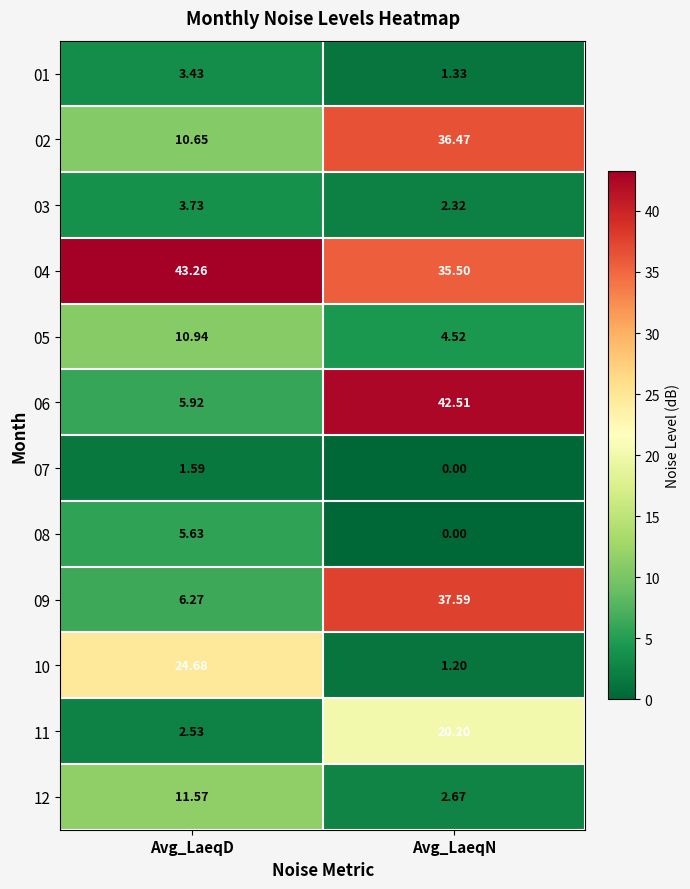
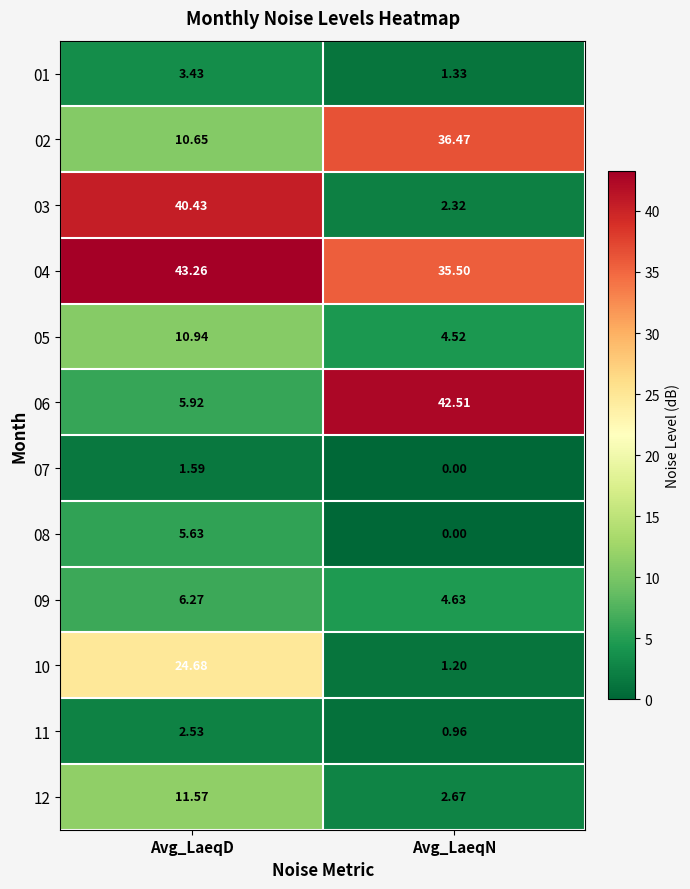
03, Avg_LaeqD: 3.73 -> 40.43
09, Avg_LaeqN: 37.59 -> 4.63
11, Avg_LaeqN: 20.20 -> 0.96
